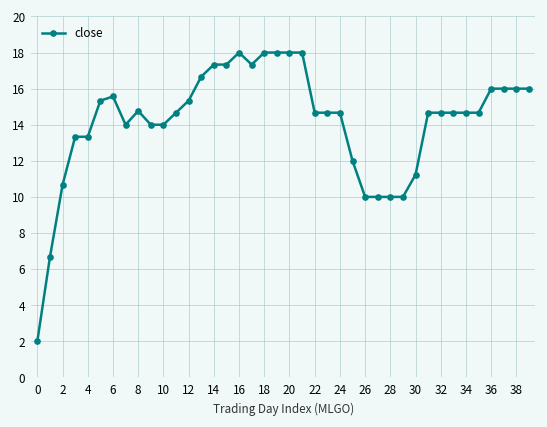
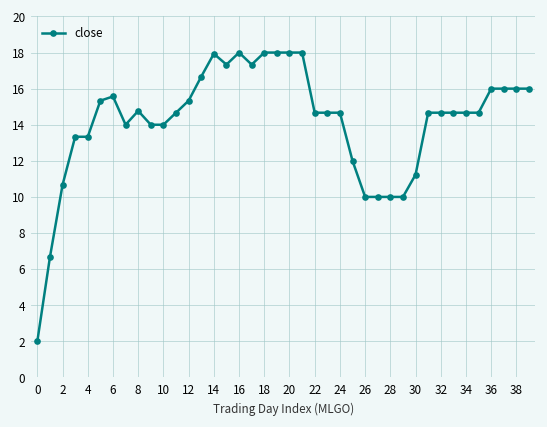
14: 17.3 -> 17.9
